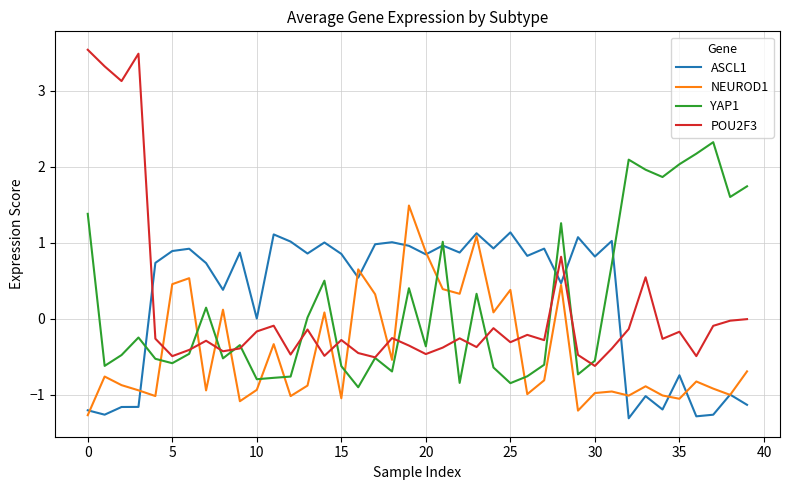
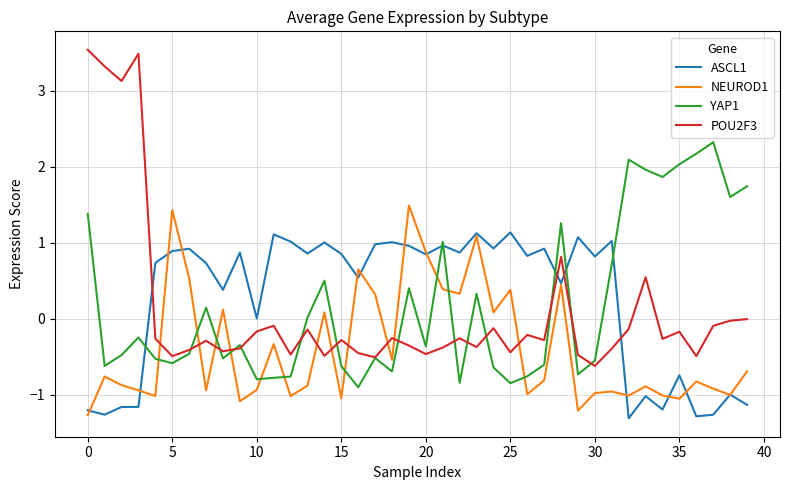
NEUROD1, 5: 0.5 -> 1.4
POU2F3, 25: -0.3 -> -0.4
